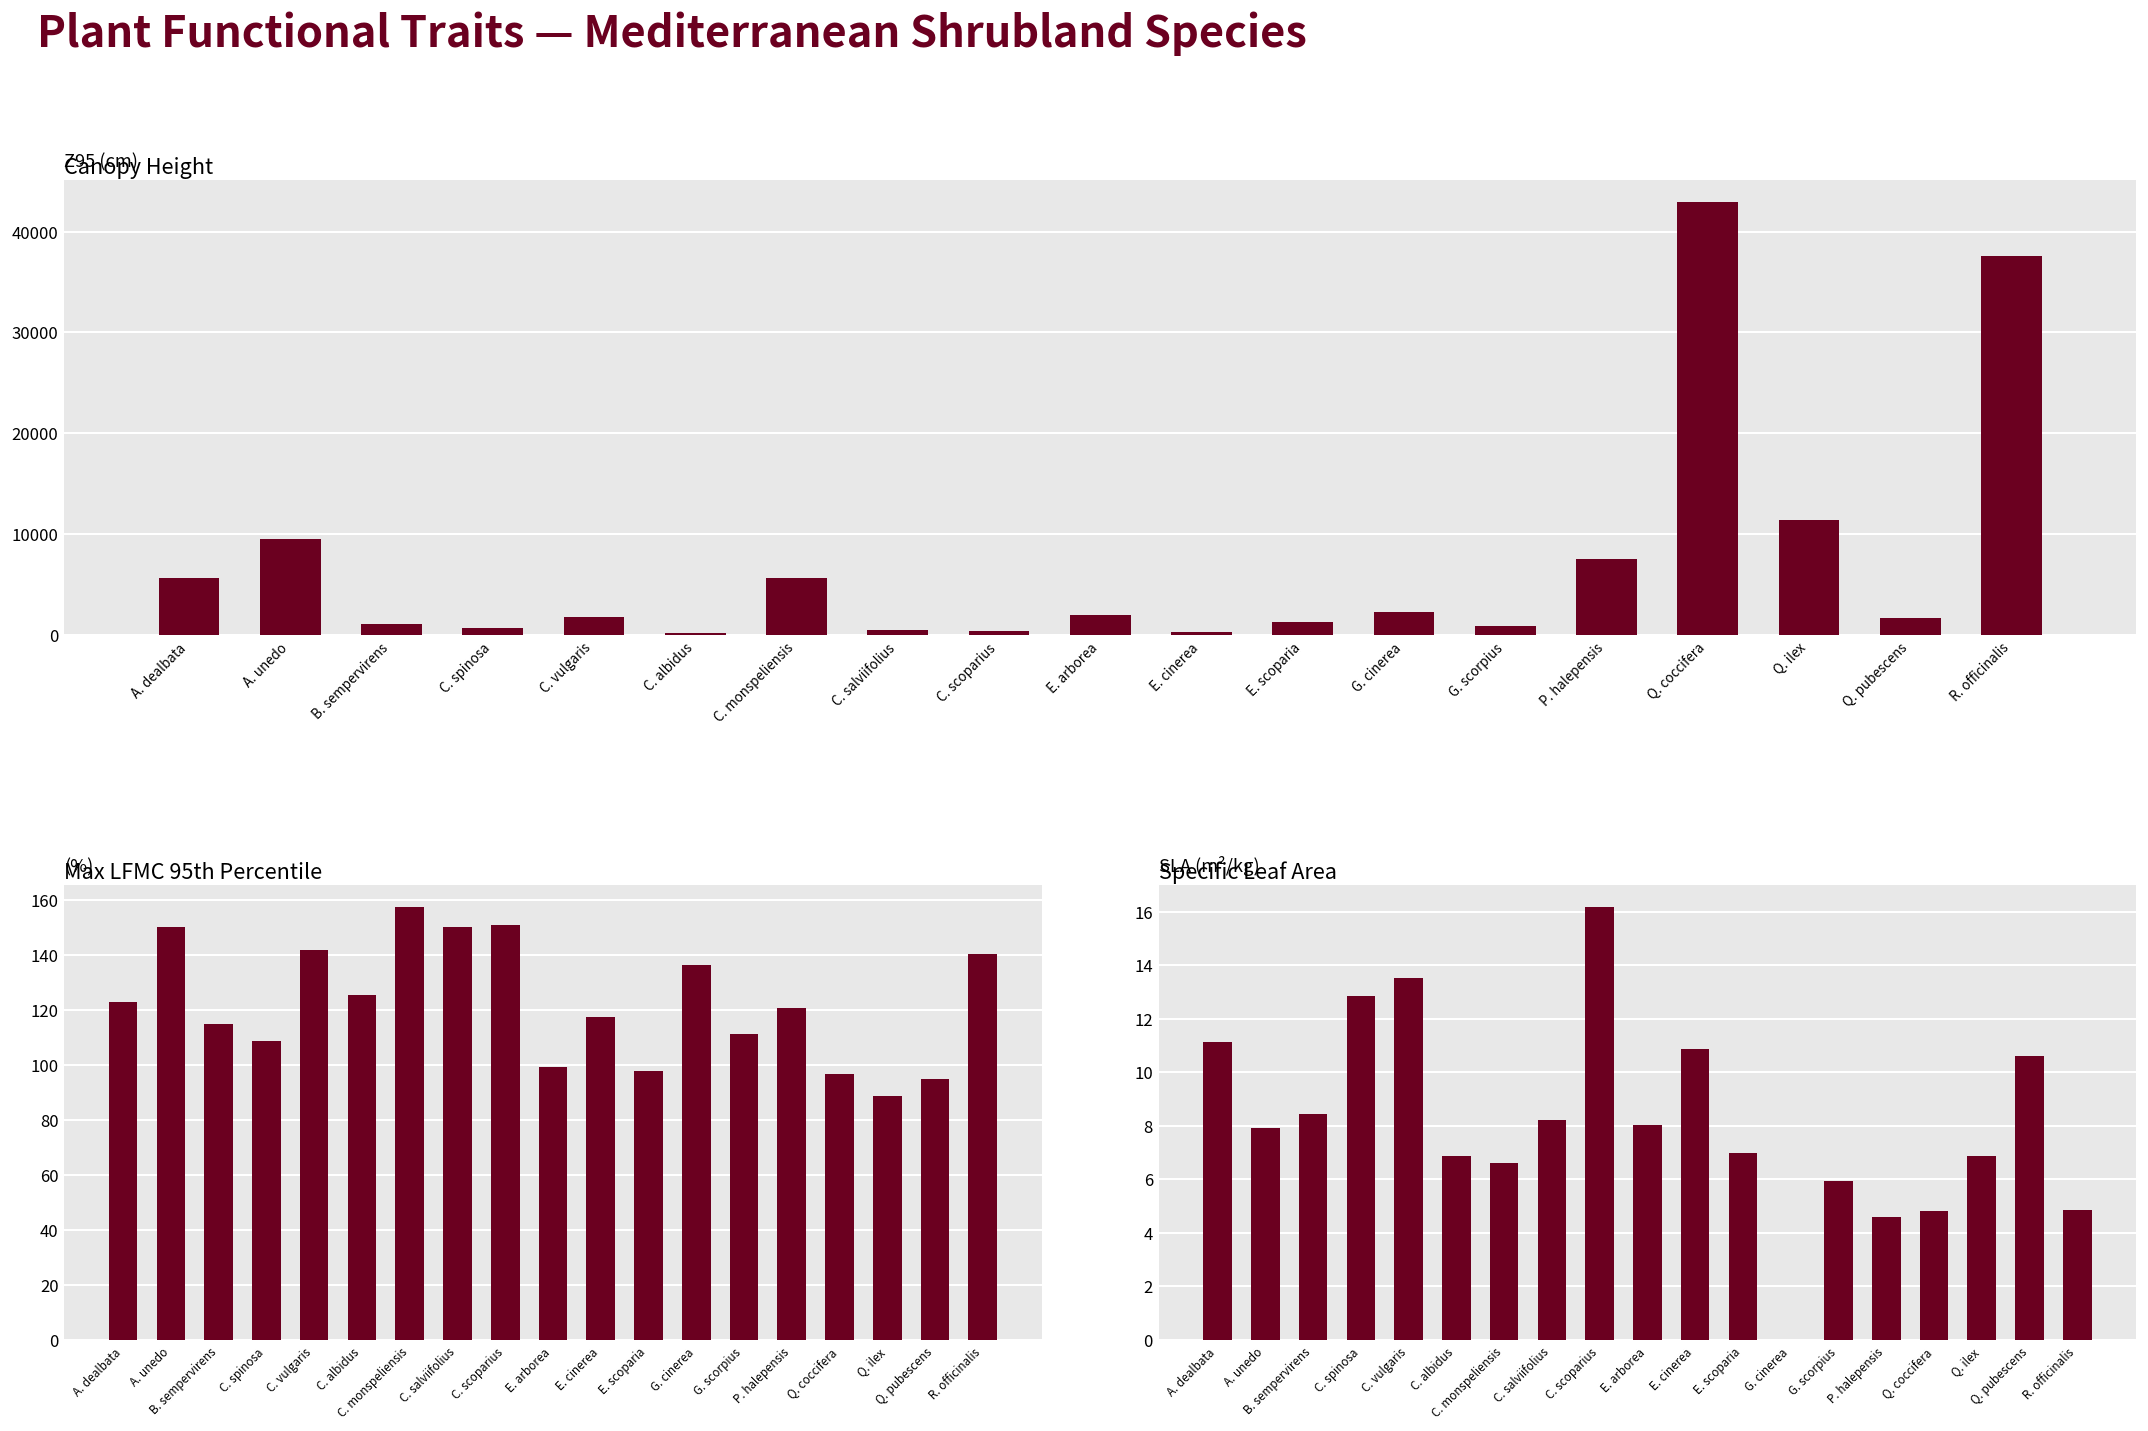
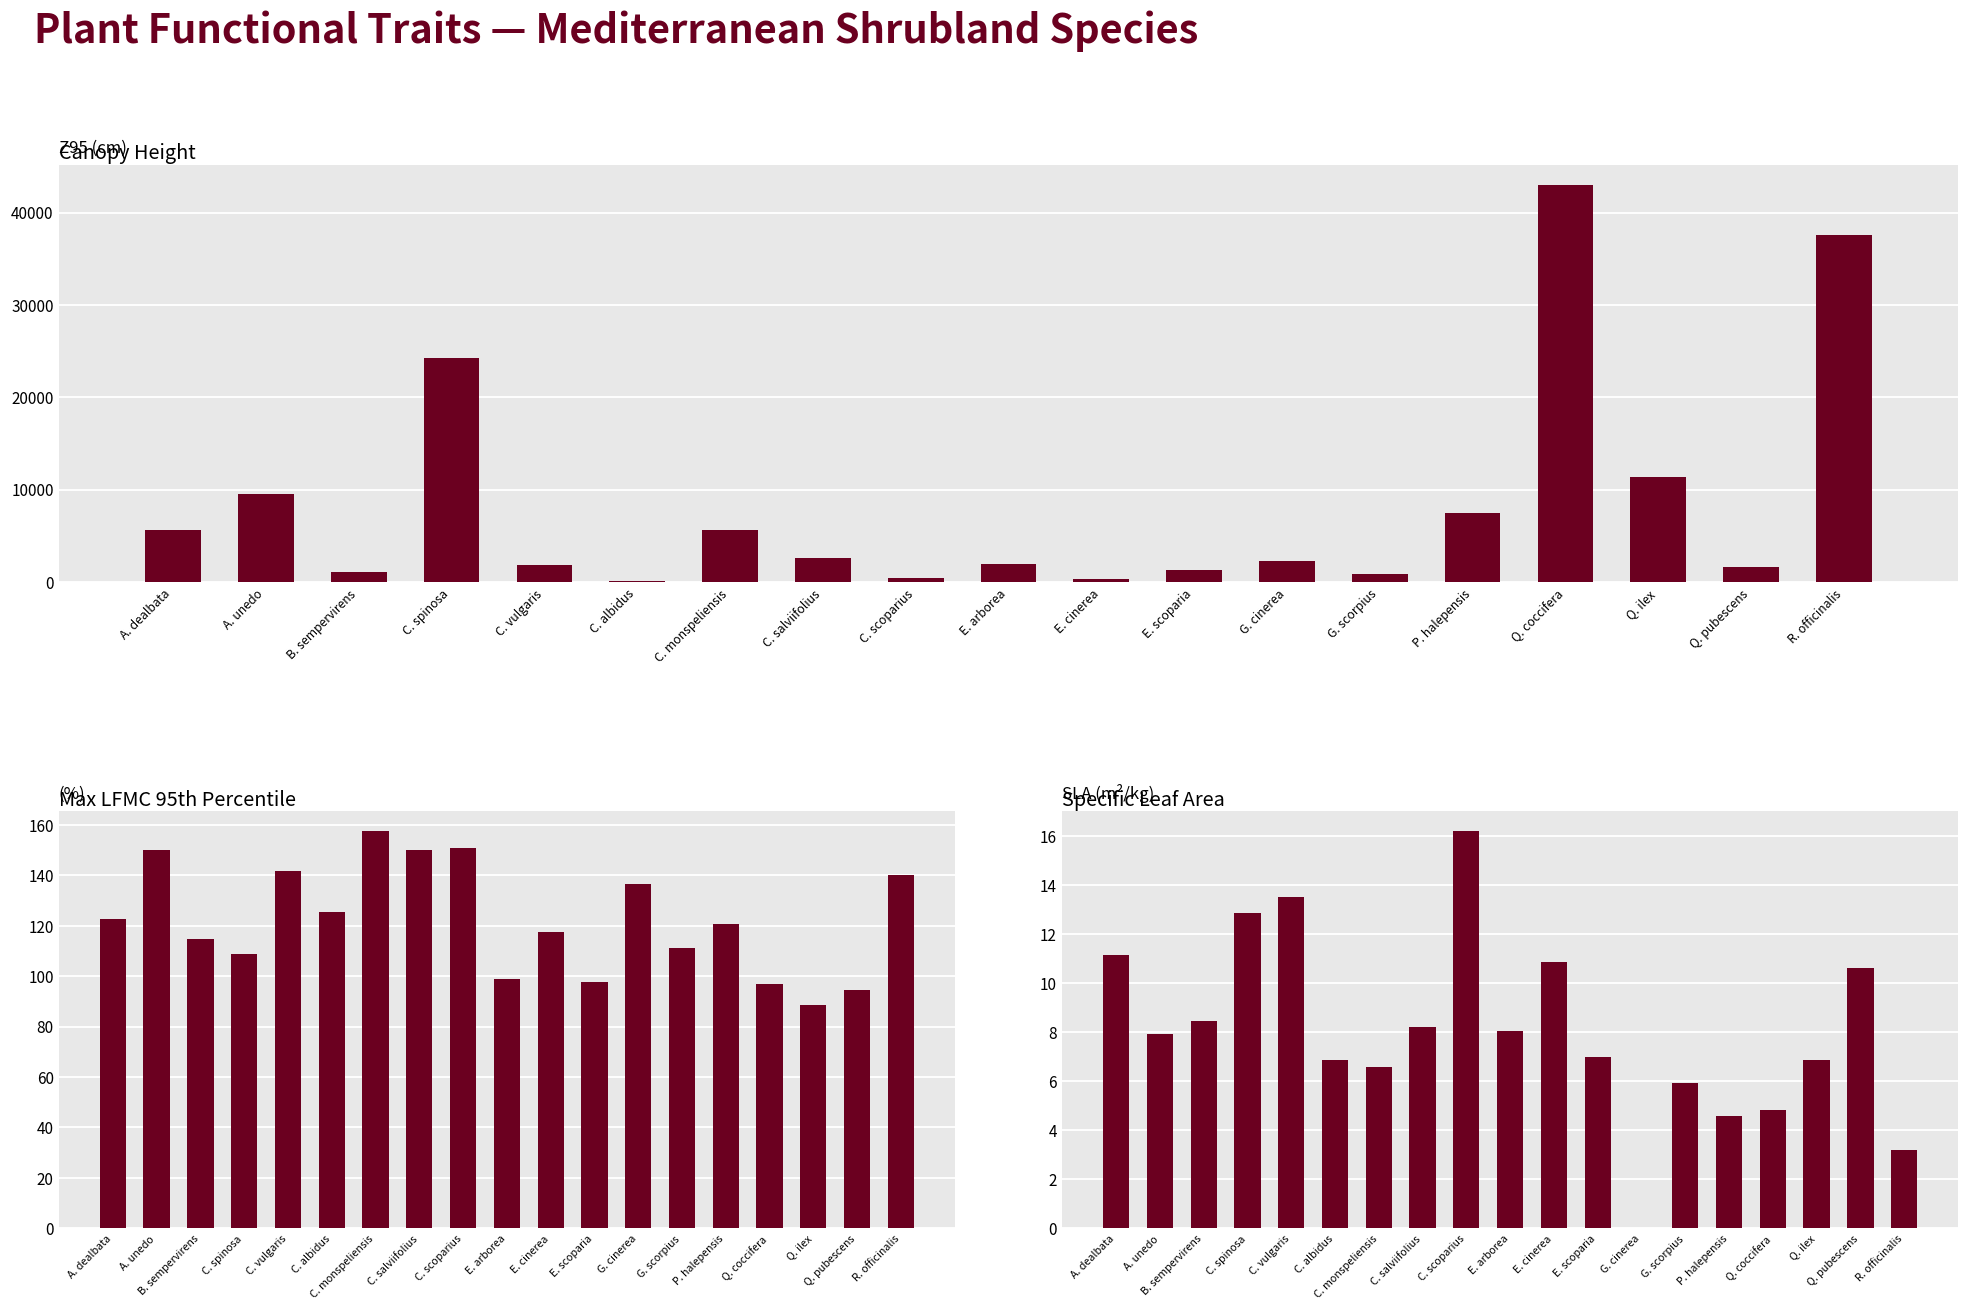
Canopy Height, C. spinosa: 1000 -> 24000
Canopy Height, C. salviifolius: 0 -> 3000
Specific Leaf Area, R. officinalis: 4.8 -> 3.2
